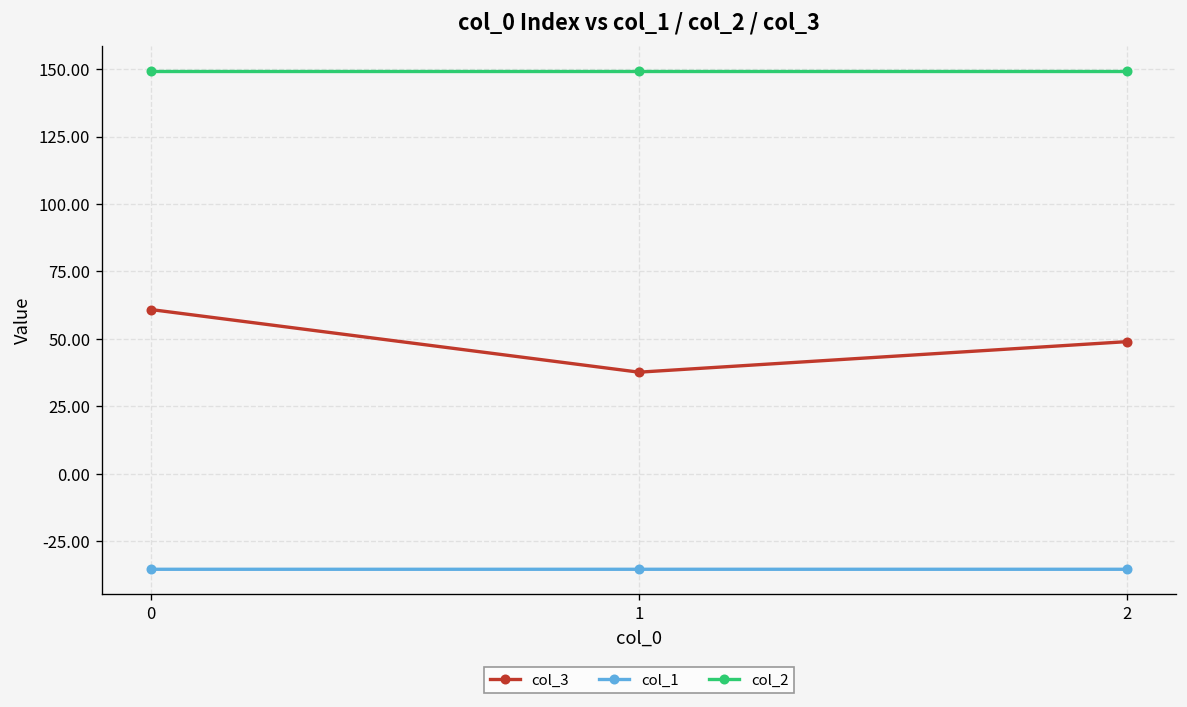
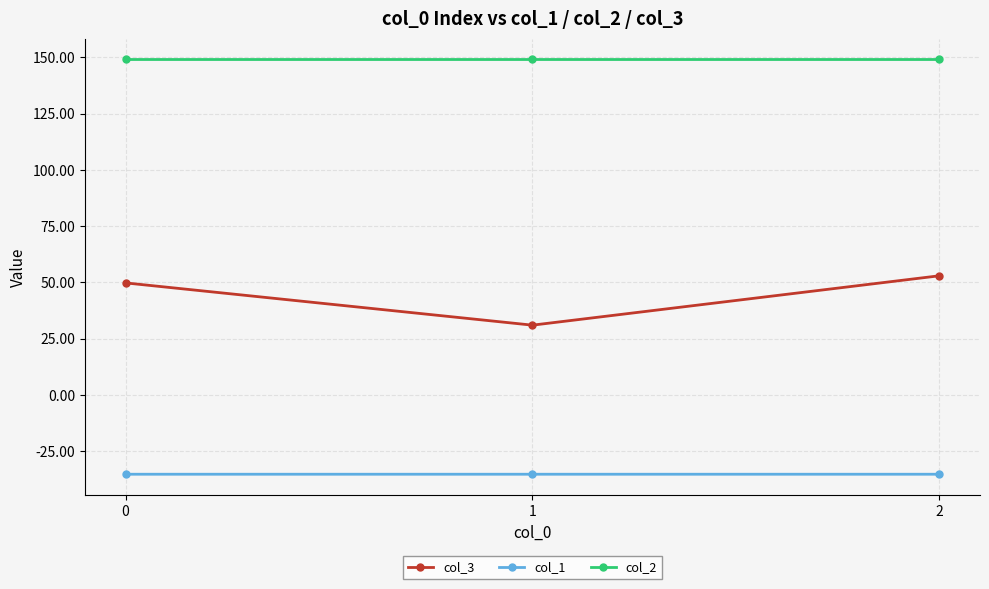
col_3, 0: 61 -> 50
col_3, 1: 38 -> 31
col_3, 2: 49 -> 53
